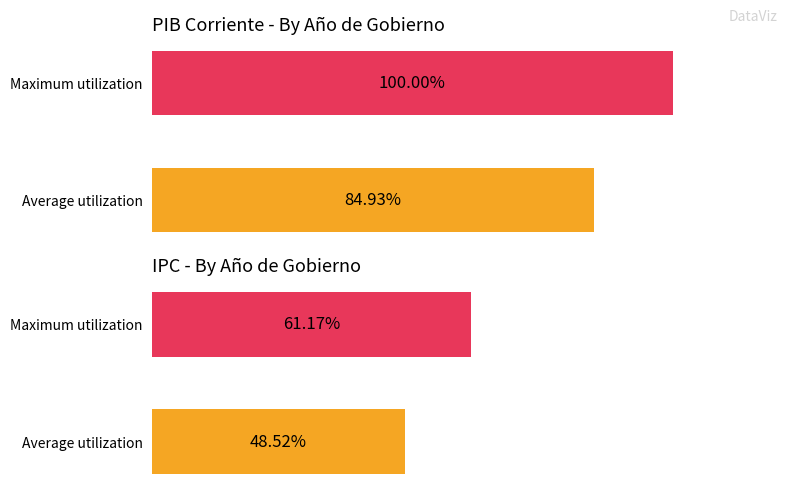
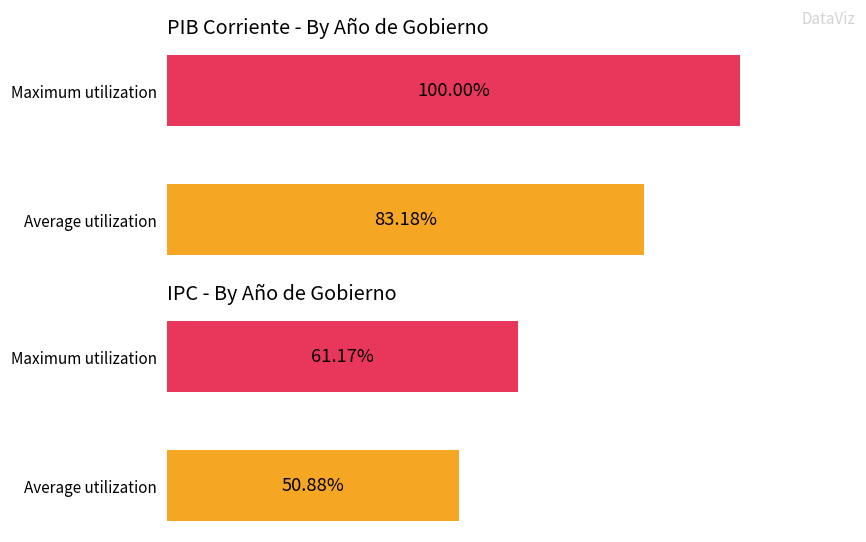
PIB Corriente - By Año de Gobierno, Average utilization: 84.93% -> 83.18%
IPC - By Año de Gobierno, Average utilization: 48.52% -> 50.88%
